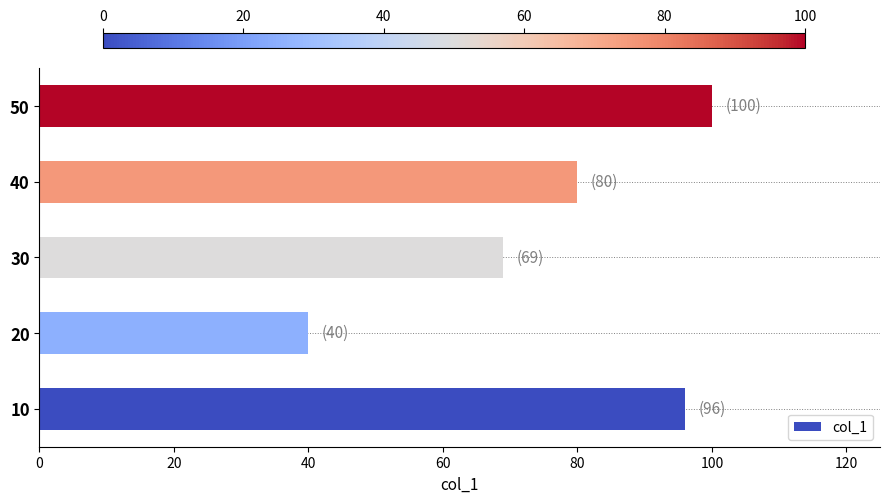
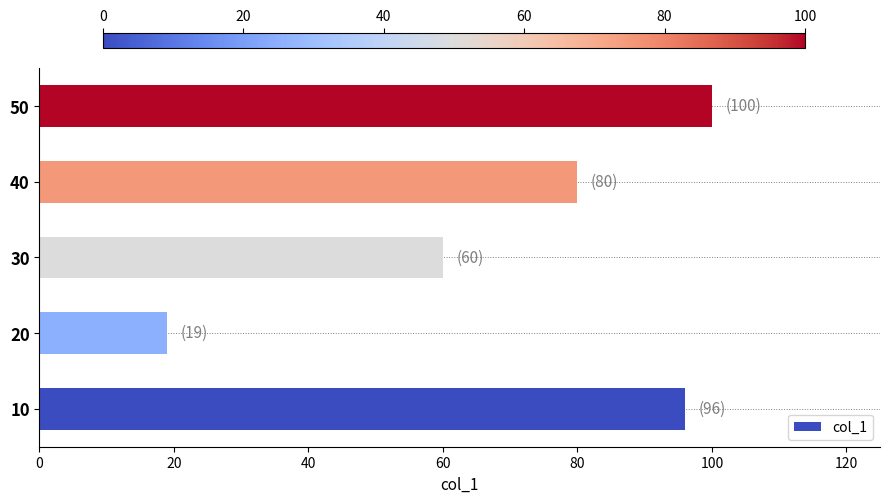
30: (69) -> (60)
20: (40) -> (19)
